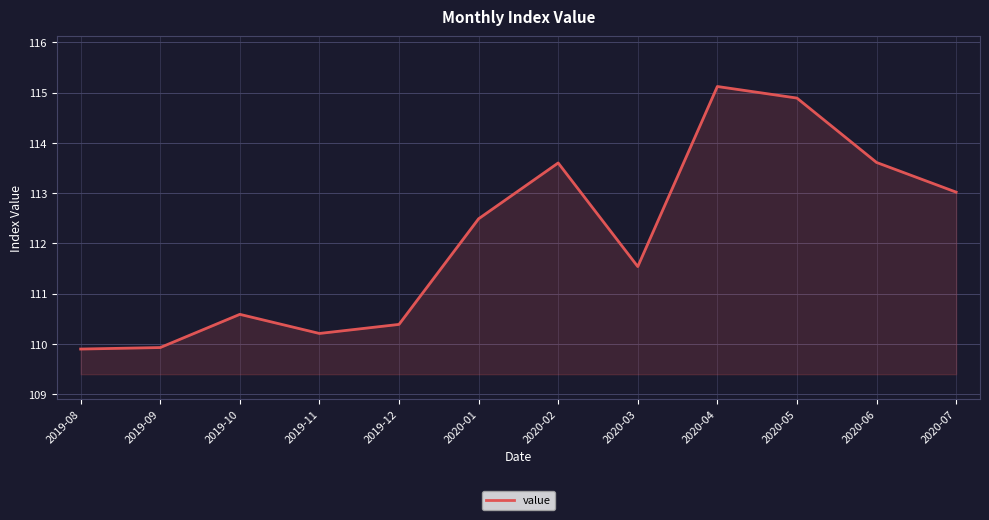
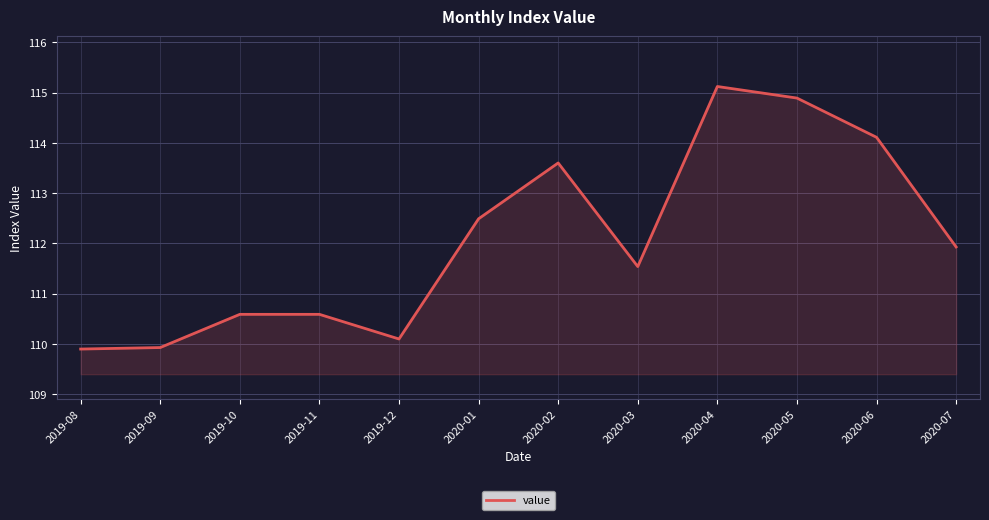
2019-11: 110.2 -> 110.6
2019-12: 110.4 -> 110.1
2020-06: 113.6 -> 114.1
2020-07: 113.0 -> 111.9
